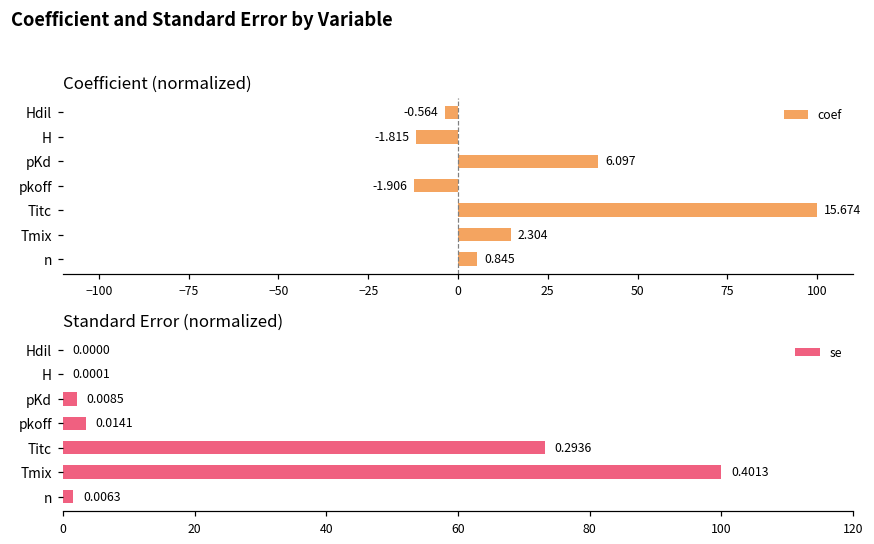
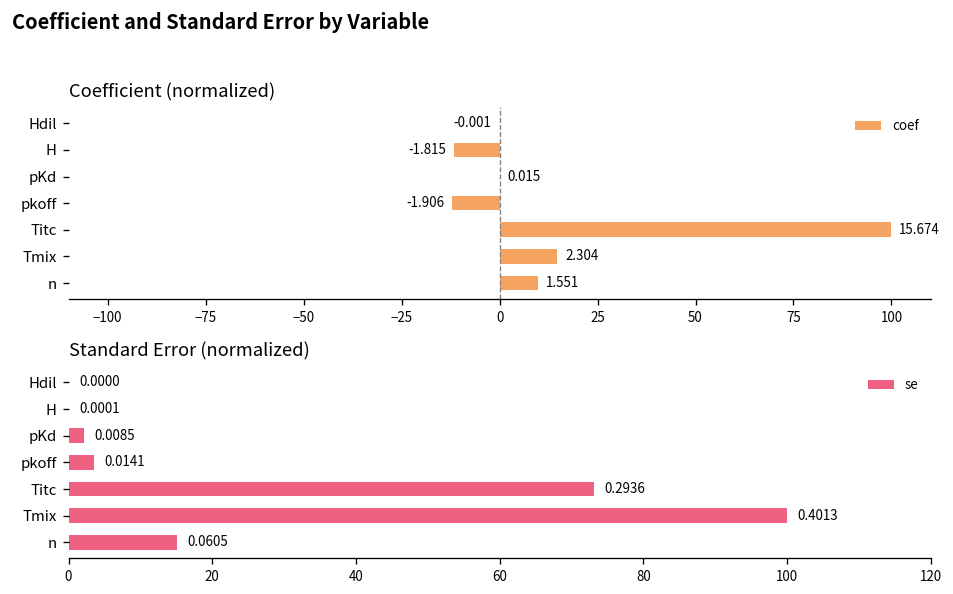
Coefficient (normalized), Hdil: -0.564 -> -0.001
Coefficient (normalized), pKd: 6.097 -> 0.015
Coefficient (normalized), n: 0.845 -> 1.551
Standard Error (normalized), n: 0.0063 -> 0.0605
